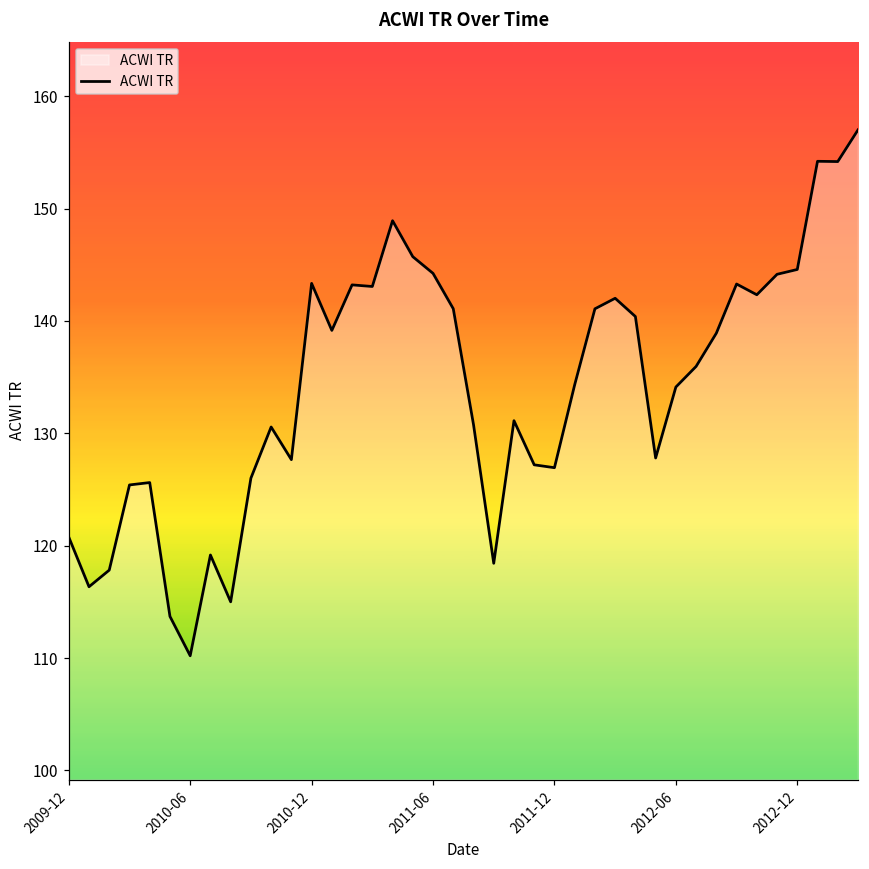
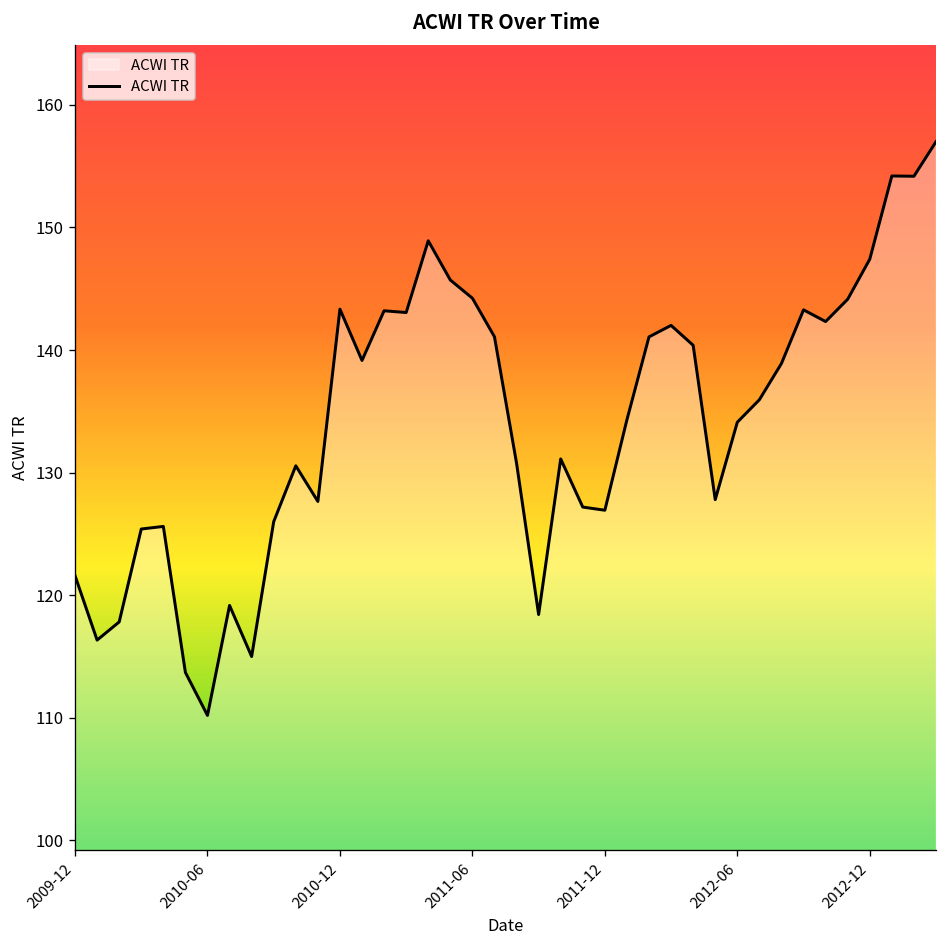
2009-12: 120.8 -> 121.6
2012-12: 144.6 -> 147.4
